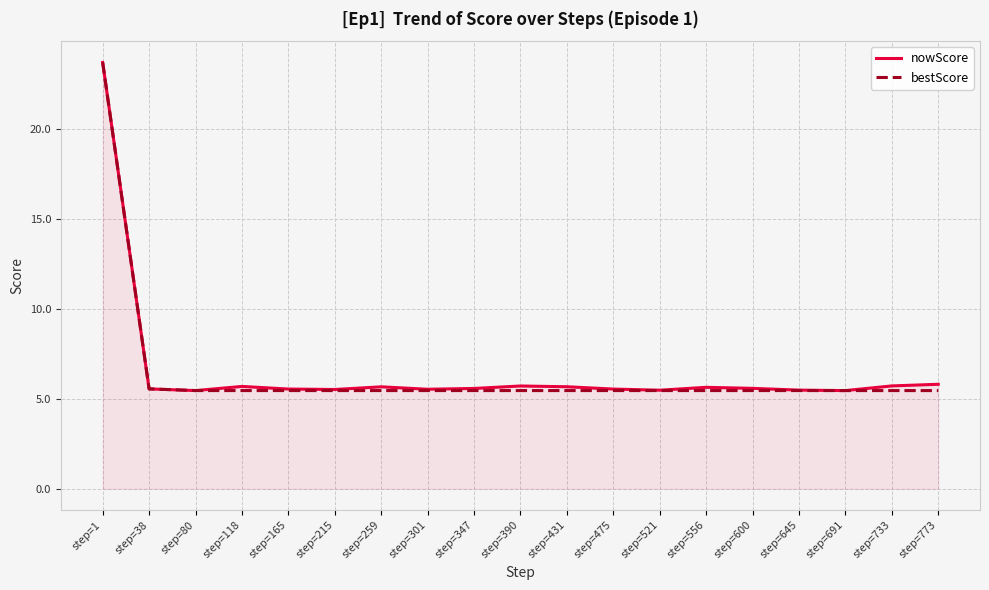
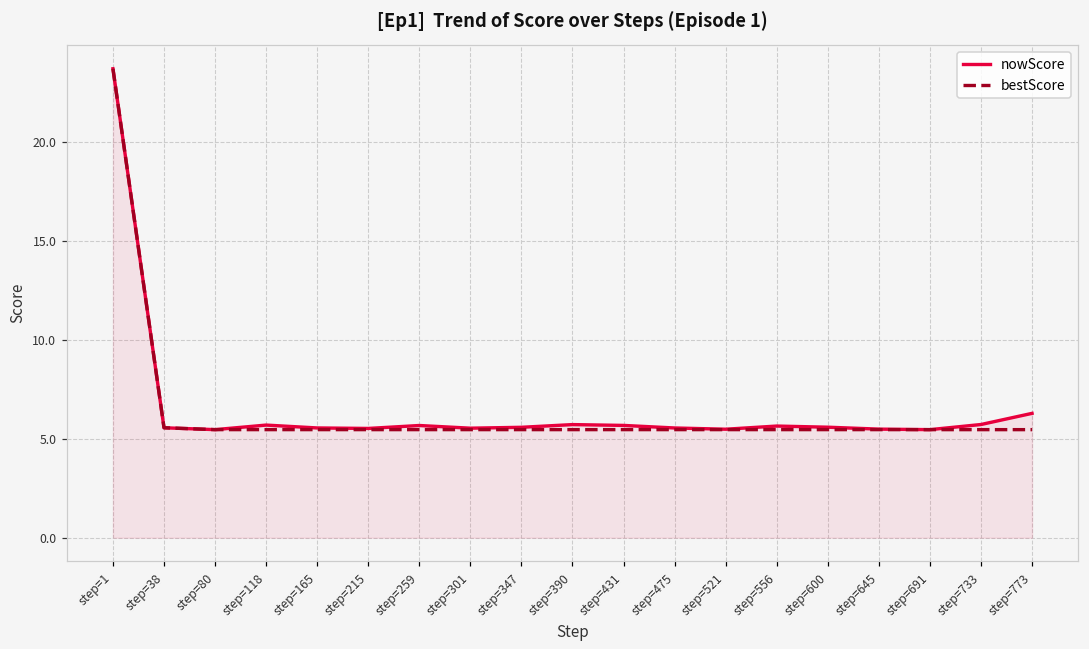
nowScore, step=773: 5.8 -> 6.3
